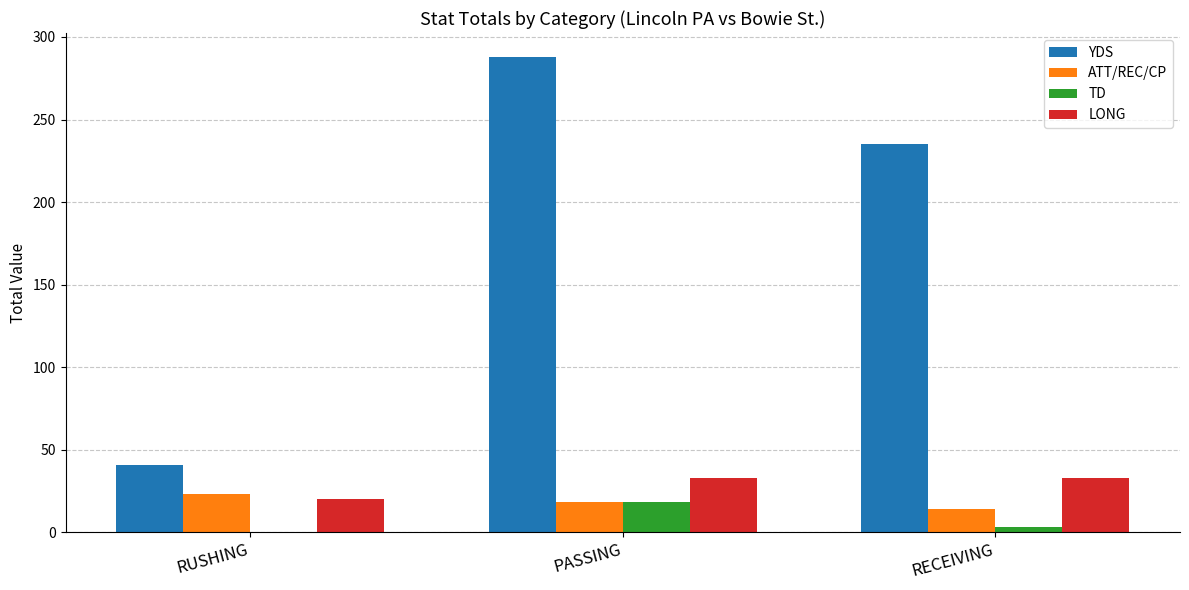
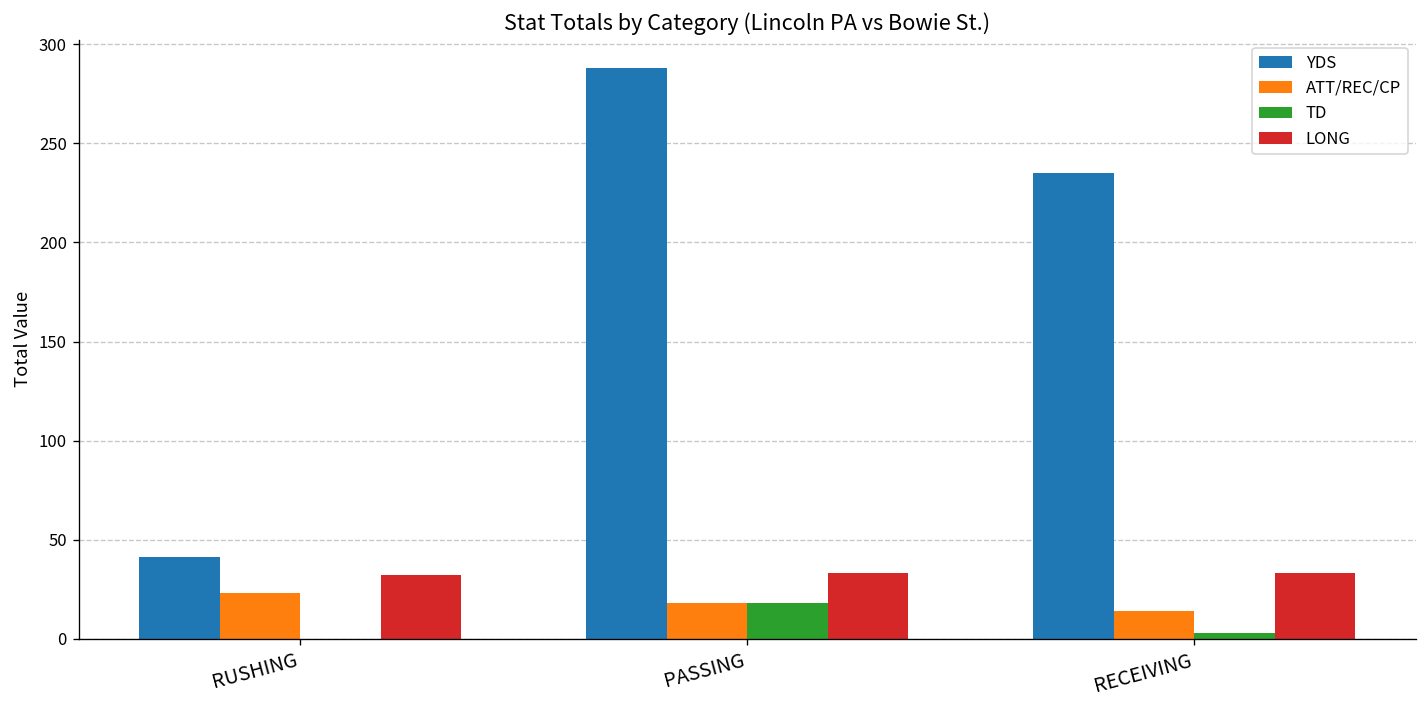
LONG, RUSHING: 20 -> 32
